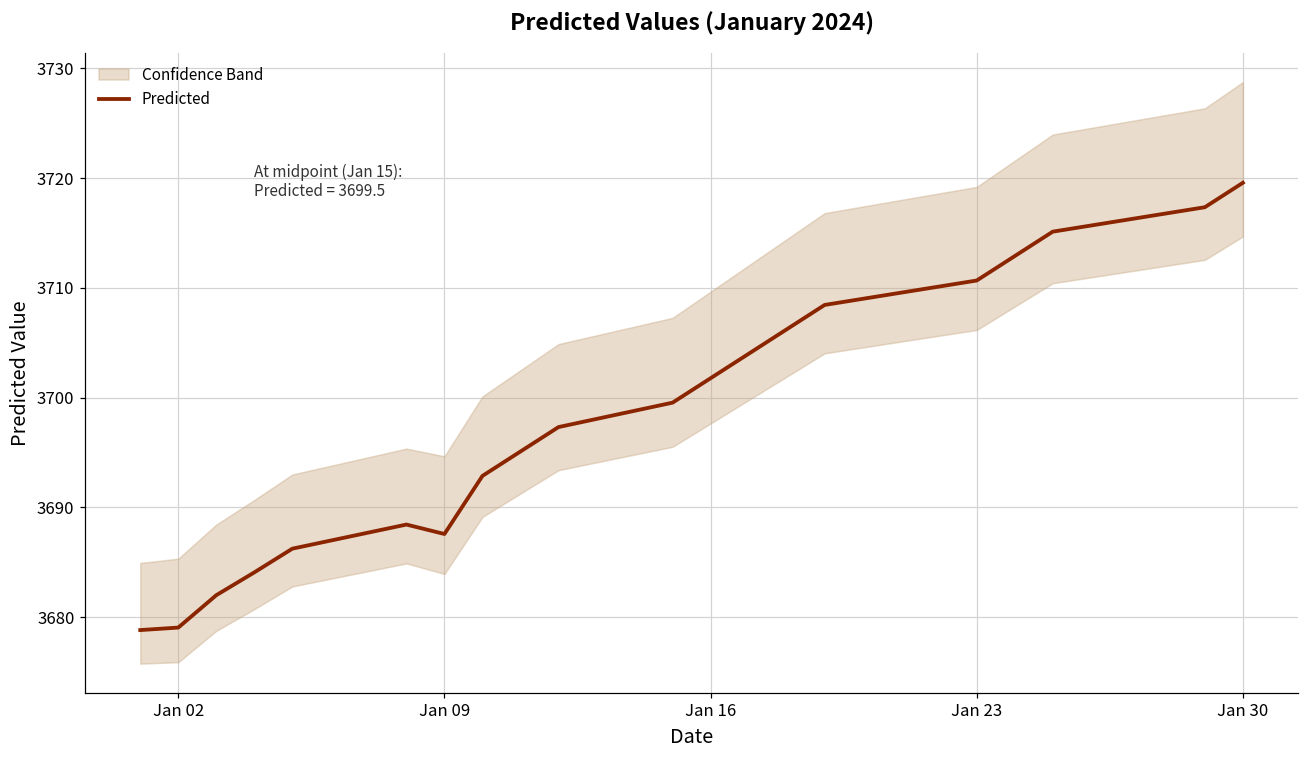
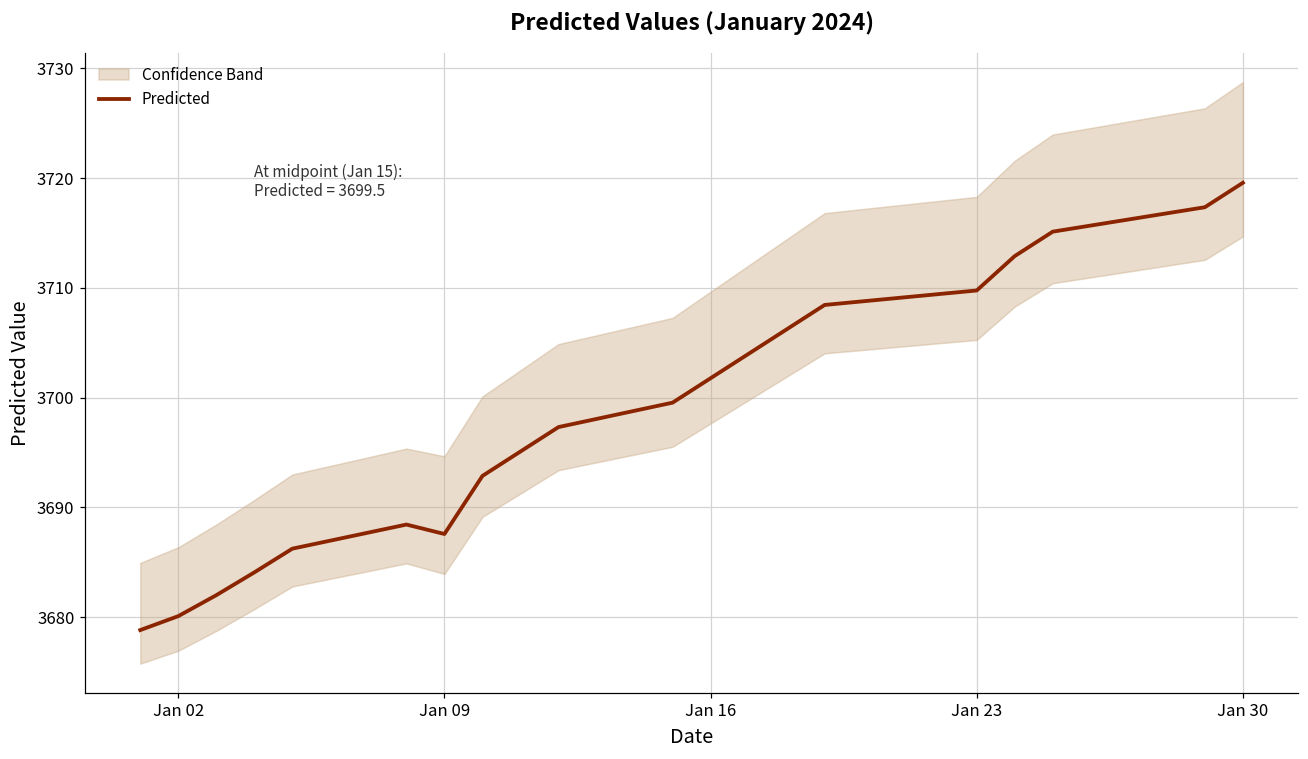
Predicted, Jan 02: 3679 -> 3680
Predicted, Jan 23: 3711 -> 3710
